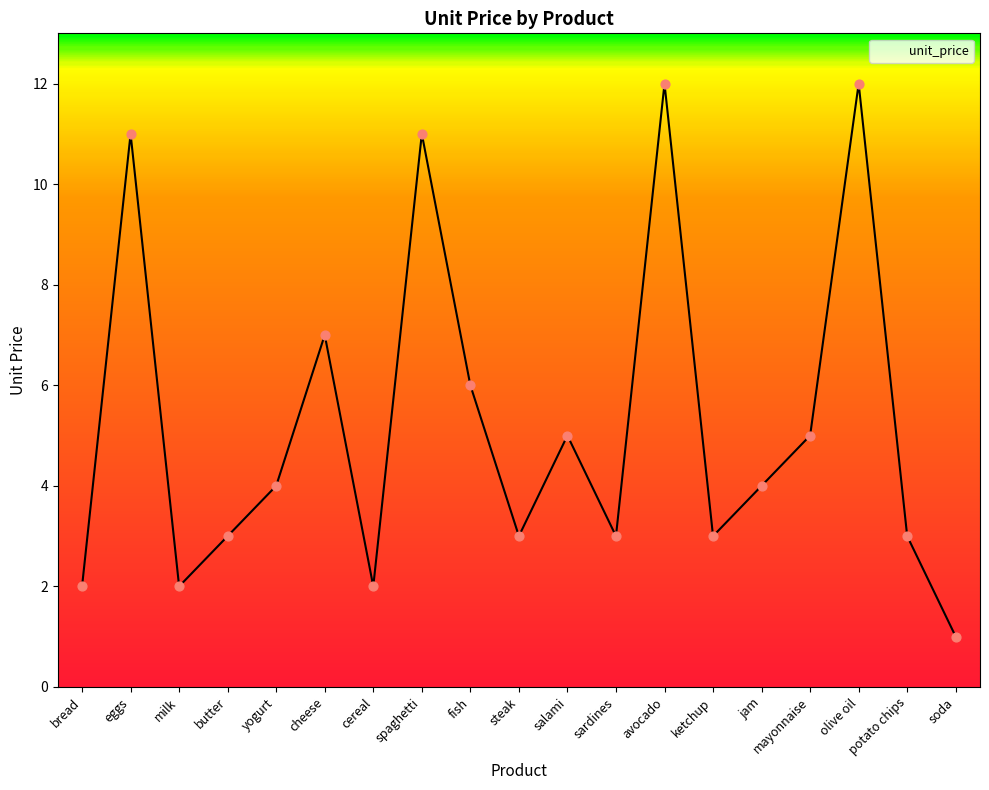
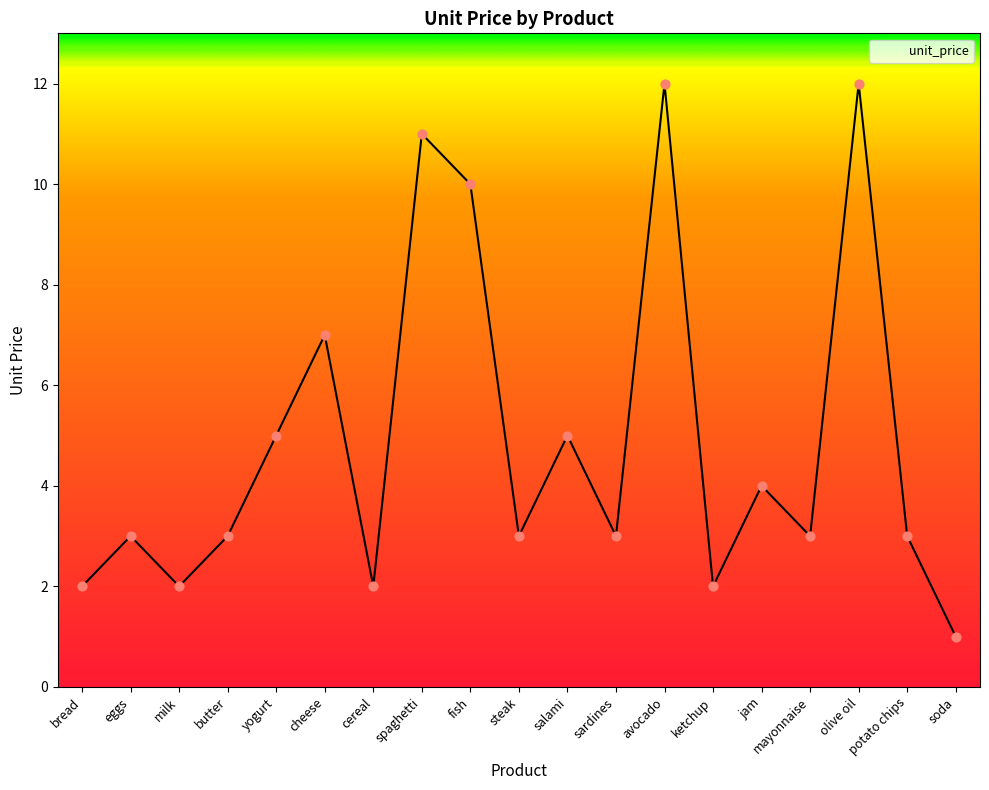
eggs: 11 -> 3
yogurt: 4 -> 5
fish: 6 -> 10
ketchup: 3 -> 2
mayonnaise: 5 -> 3
